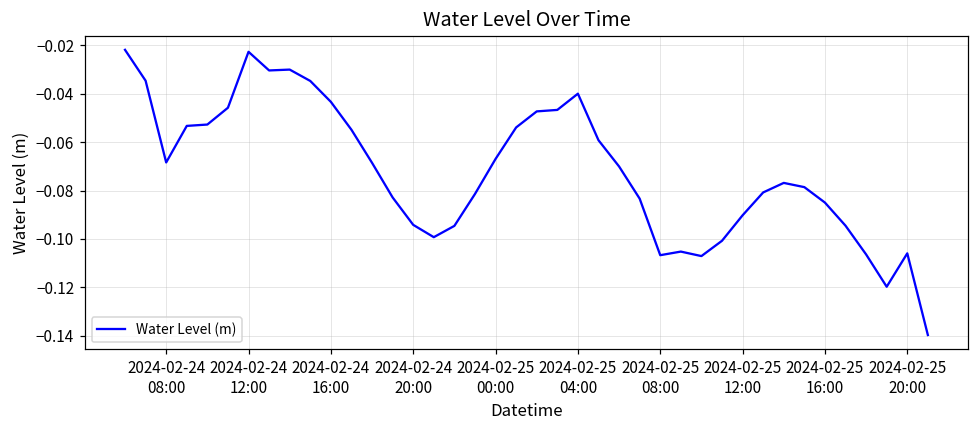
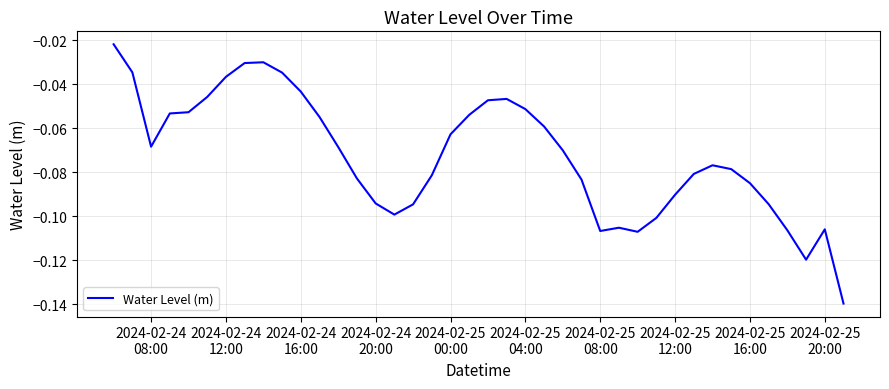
2024-02-24 12:00: -0.023 -> -0.037
2024-02-25 00:00: -0.067 -> -0.063
2024-02-25 04:00: -0.040 -> -0.051
